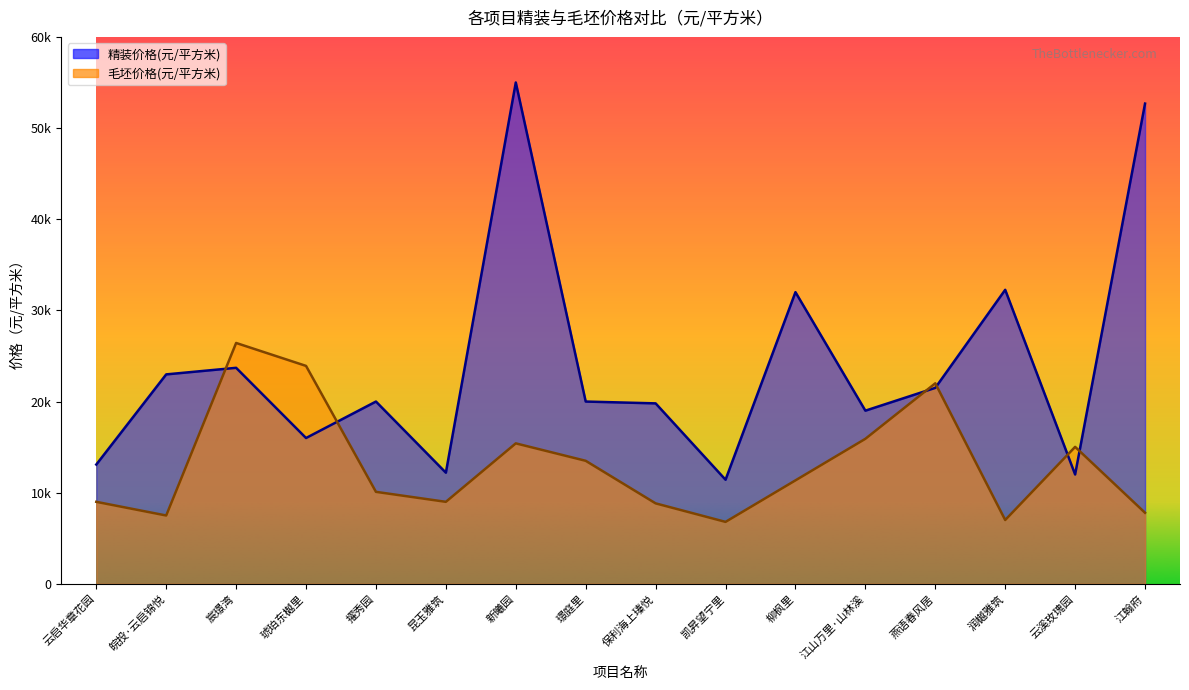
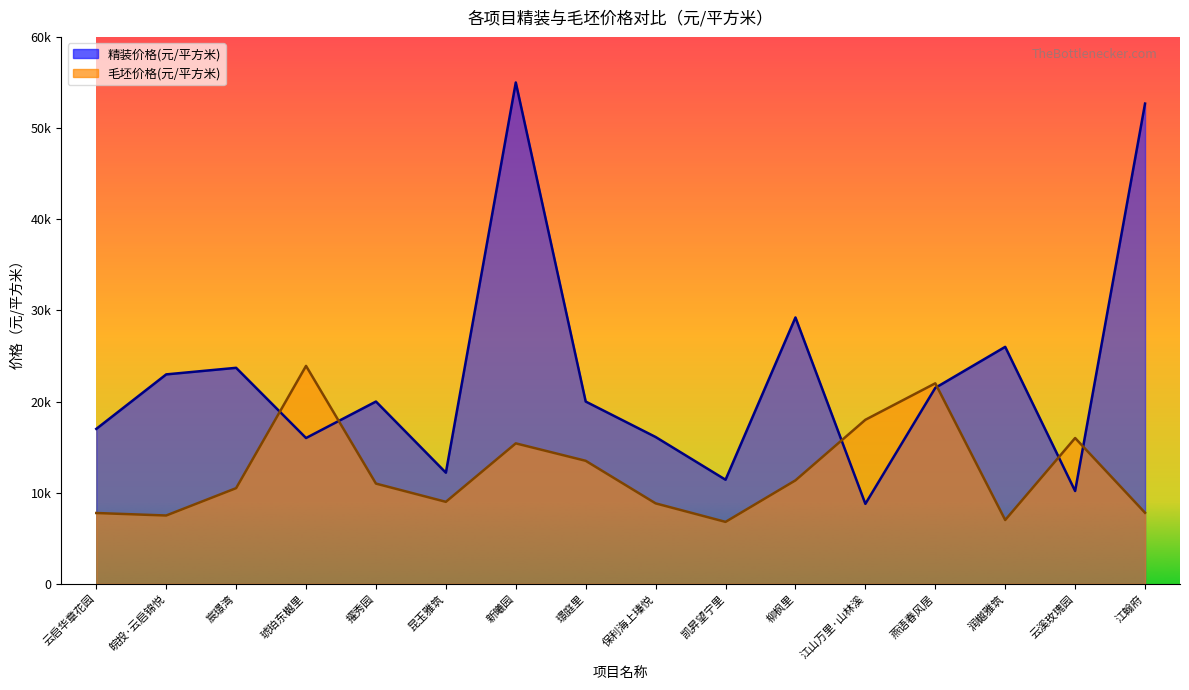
精装价格(元/平方米), 云启华章花园: 13000 -> 17000
毛坯价格(元/平方米), 云启华章花园: 9000 -> 8000
毛坯价格(元/平方米), 宸璟湾: 26000 -> 11000
毛坯价格(元/平方米), 擢秀园: 10000 -> 11000
精装价格(元/平方米), 保利海上瑧悦: 20000 -> 16000
精装价格(元/平方米), 柳枫里: 32000 -> 29000
精装价格(元/平方米), 江山万里·山林溪: 19000 -> 9000
毛坯价格(元/平方米), 江山万里·山林溪: 16000 -> 18000
精装价格(元/平方米), 润樾雅筑: 32000 -> 26000
精装价格(元/平方米), 云溪玫瑰园: 12000 -> 10000
毛坯价格(元/平方米), 云溪玫瑰园: 15000 -> 16000
